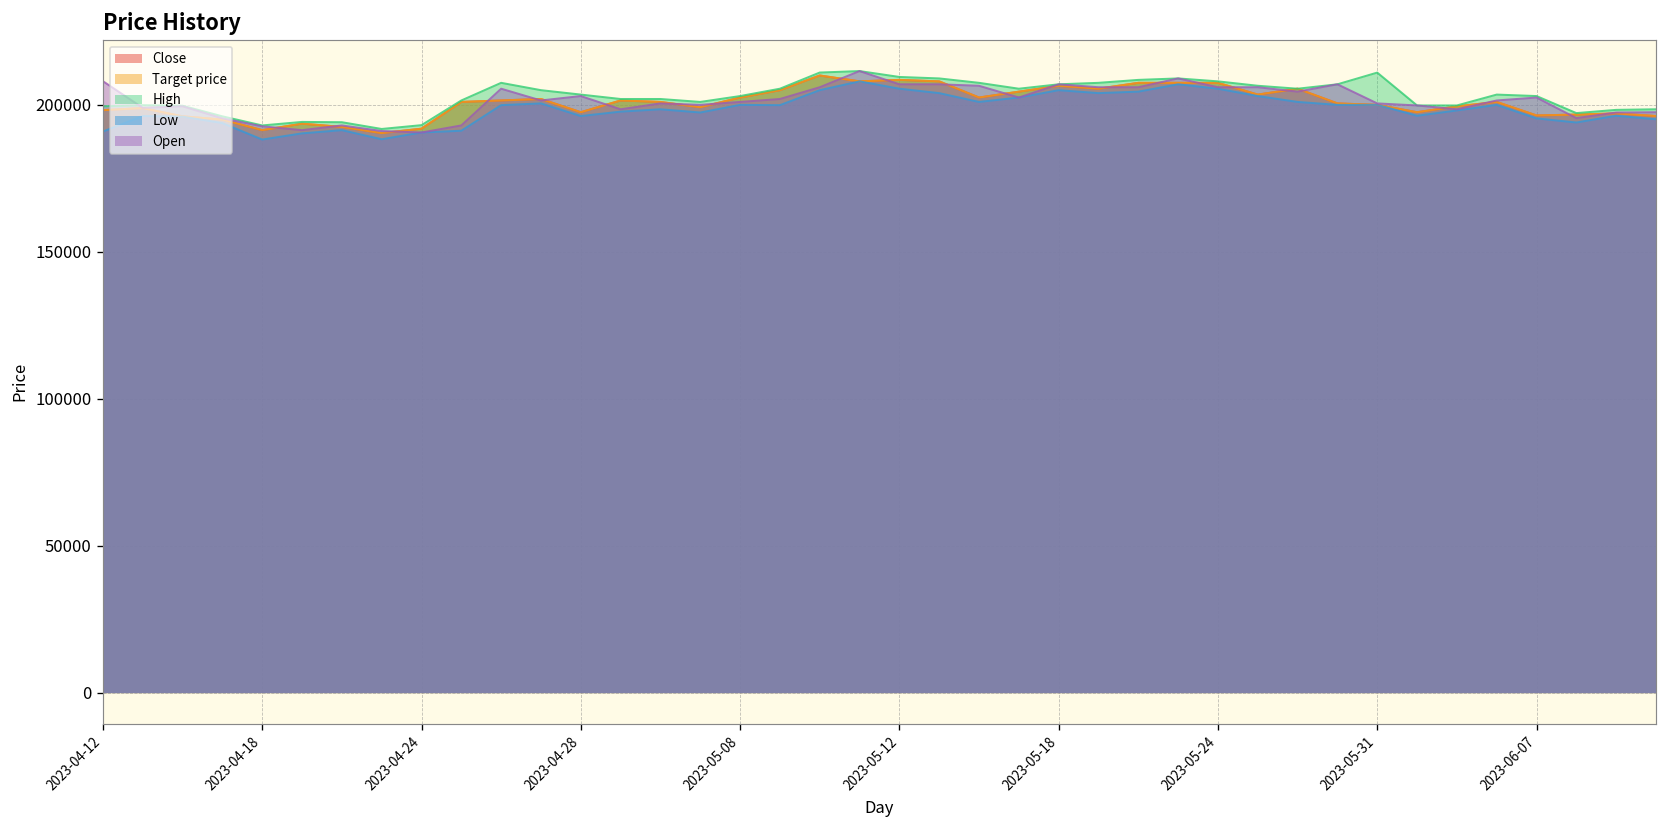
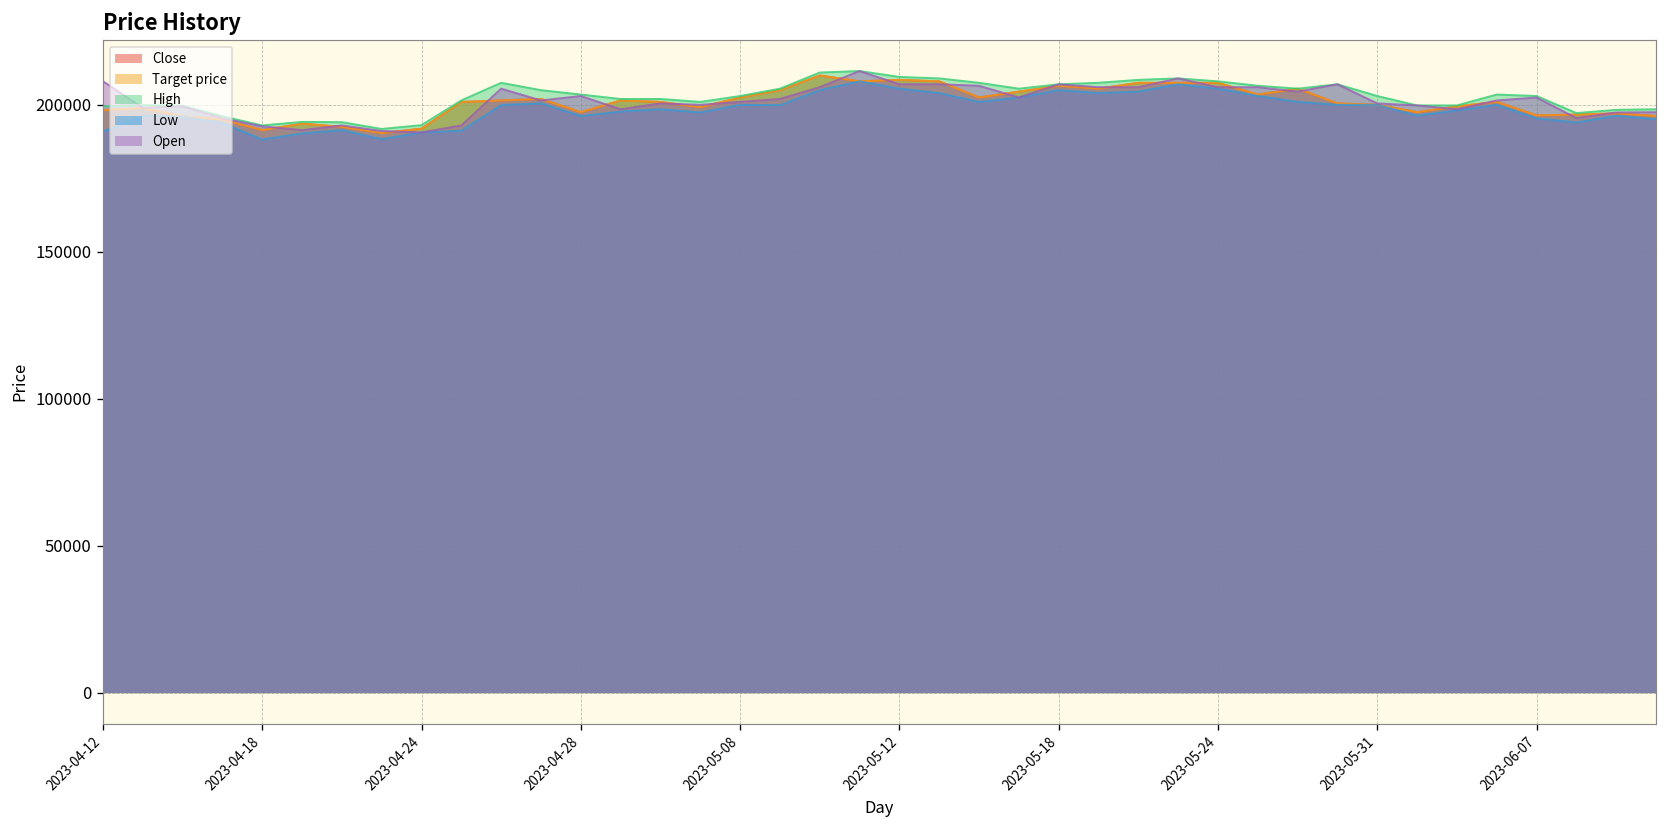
High, 2023-05-31: 211000 -> 203000
